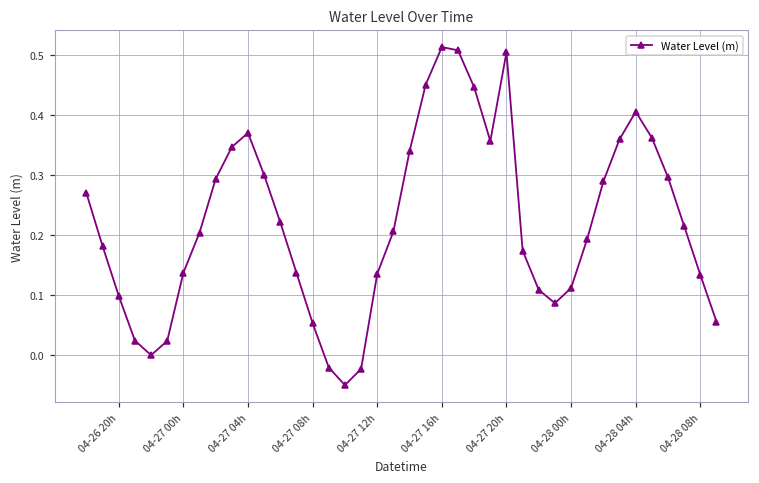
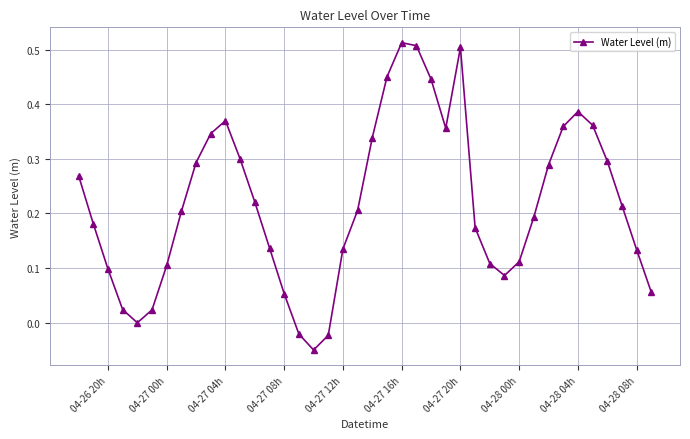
04-27 00h: 0.14 -> 0.10
04-28 04h: 0.40 -> 0.39
